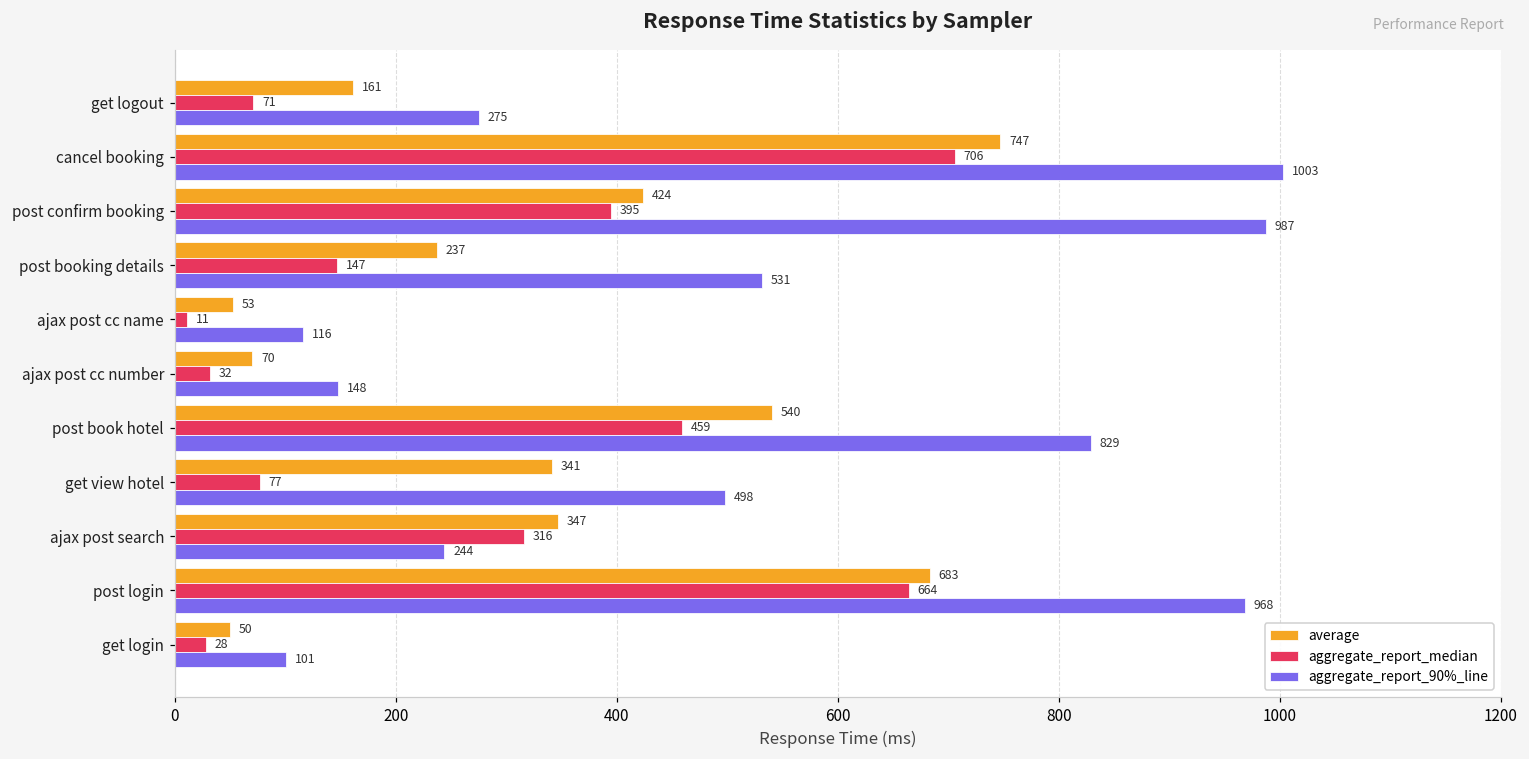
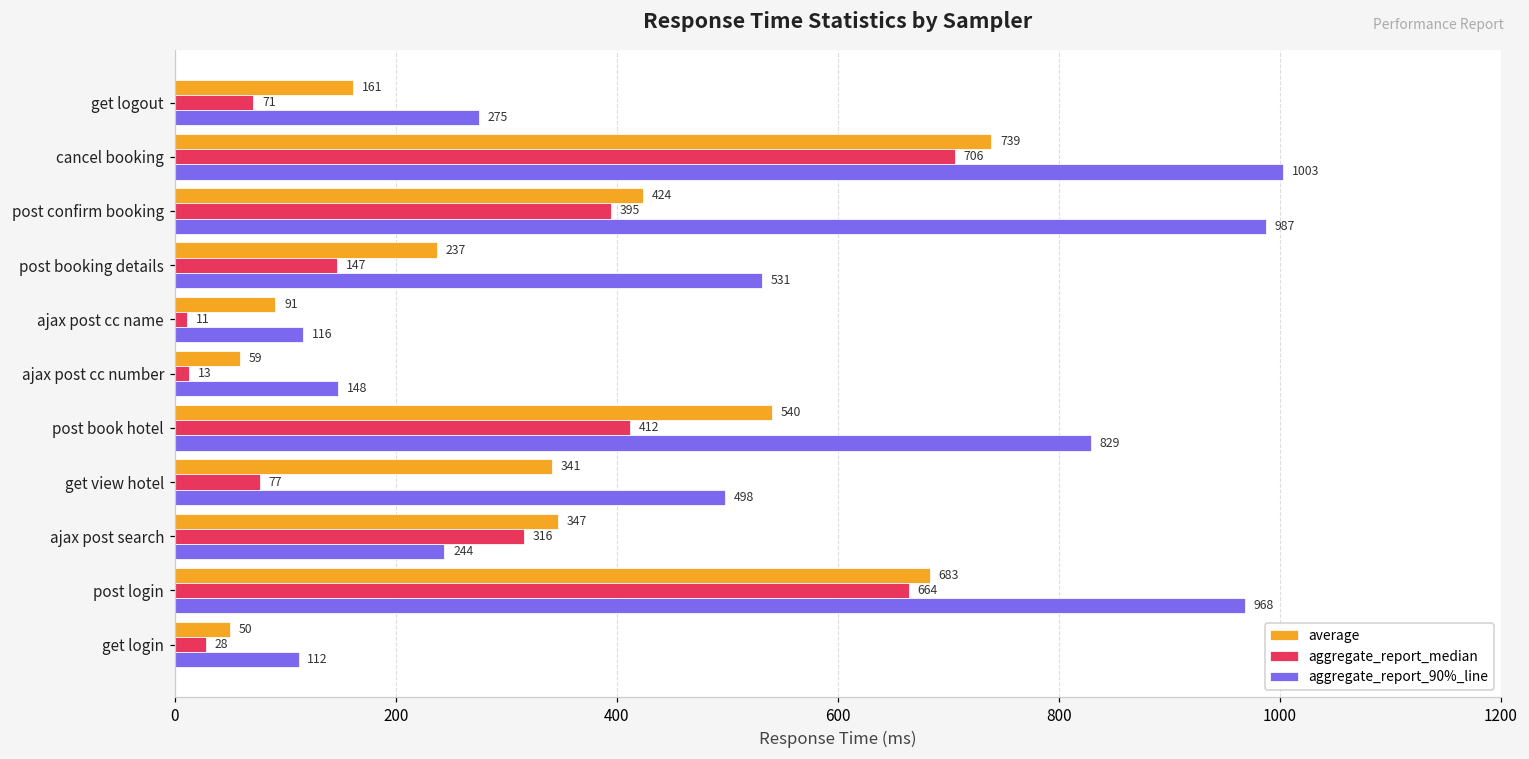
average, cancel booking: 747 -> 739
average, ajax post cc name: 53 -> 91
average, ajax post cc number: 70 -> 59
aggregate_report_median, ajax post cc number: 32 -> 13
aggregate_report_median, post book hotel: 459 -> 412
aggregate_report_90%_line, get login: 101 -> 112
